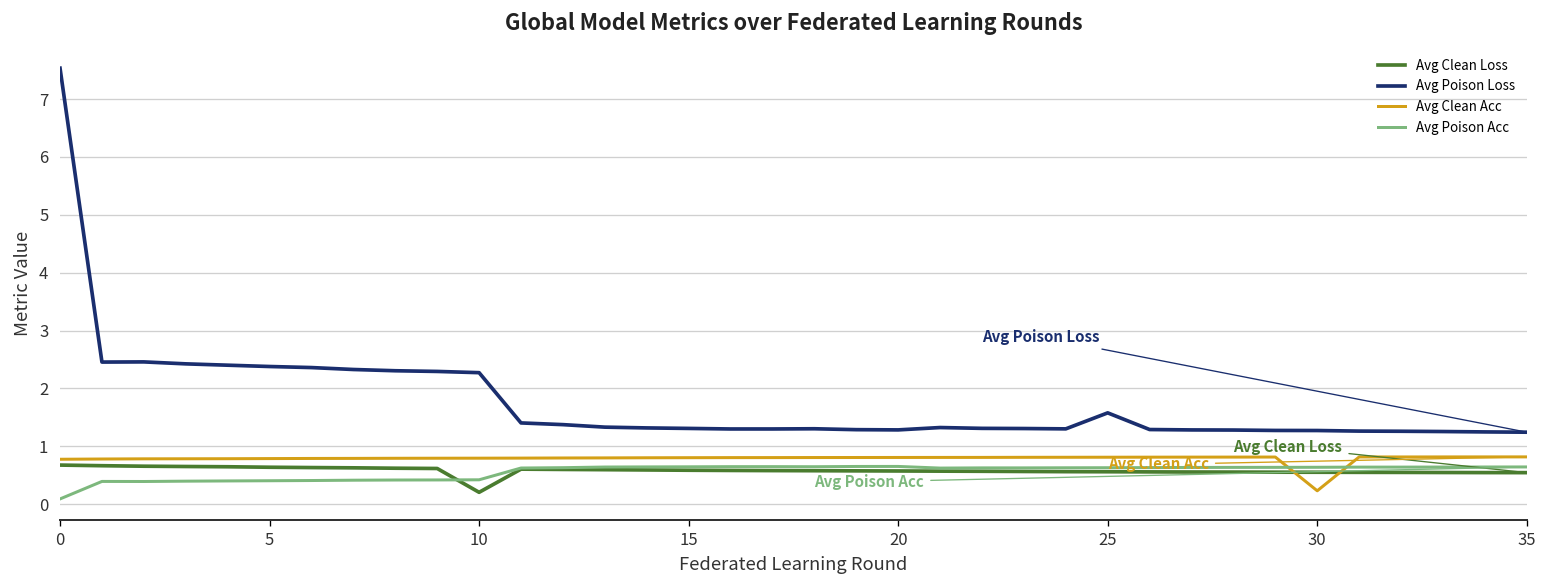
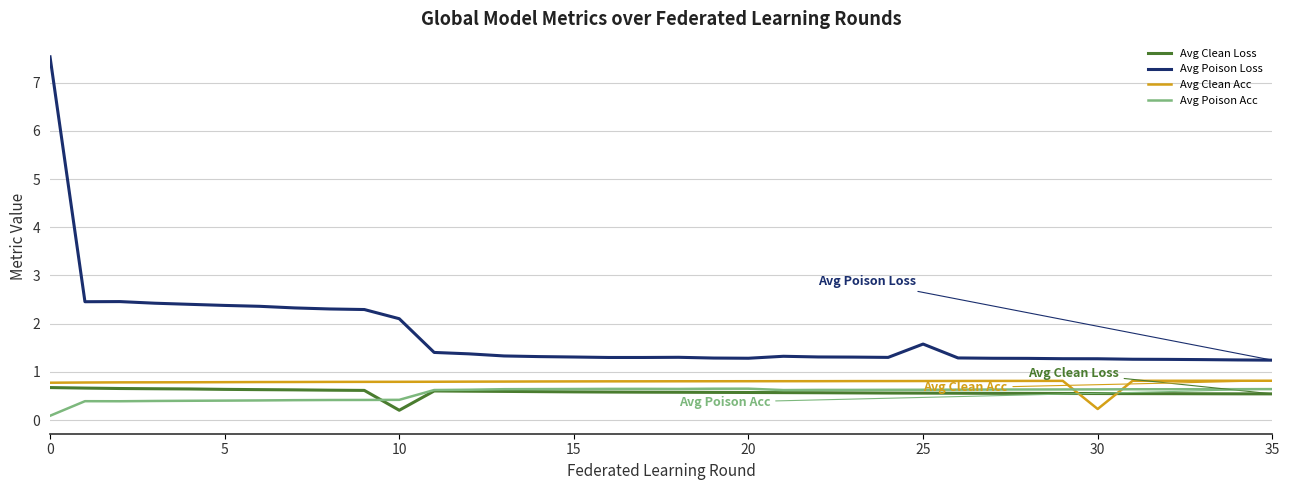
Avg Poison Loss, 10: 2.3 -> 2.1
